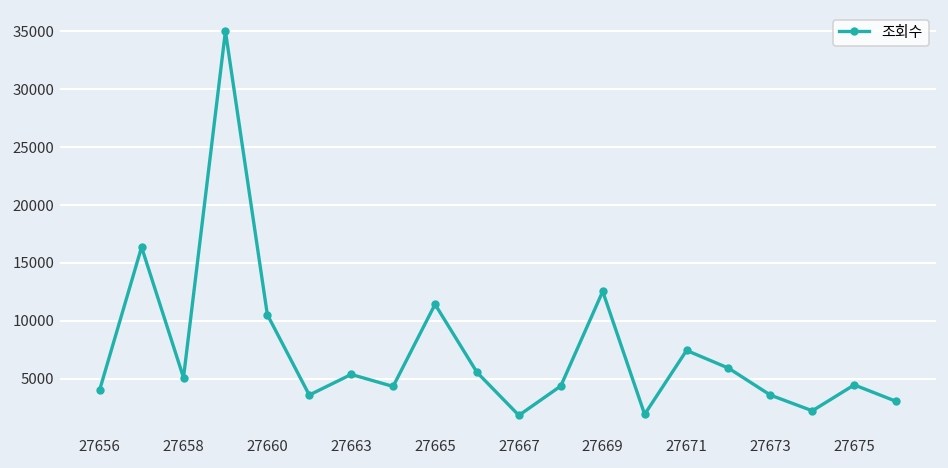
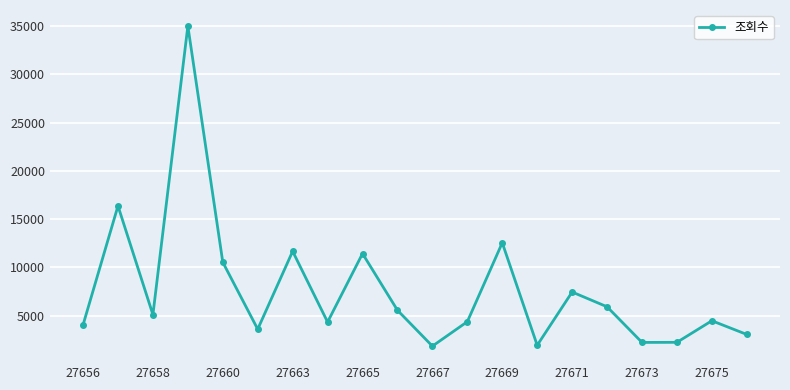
27663: 5000 -> 12000
27673: 4000 -> 2000
